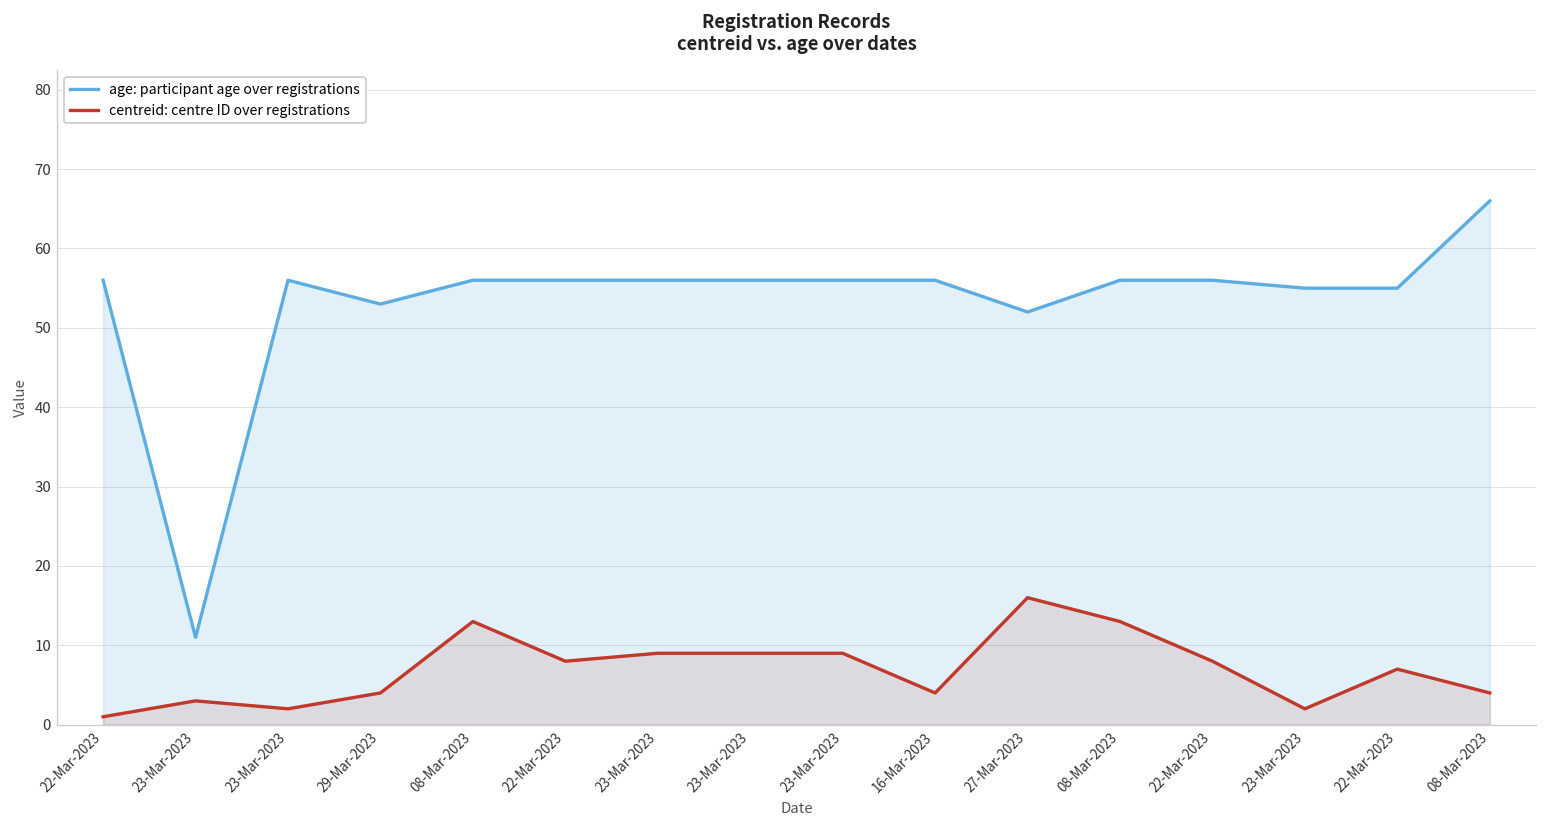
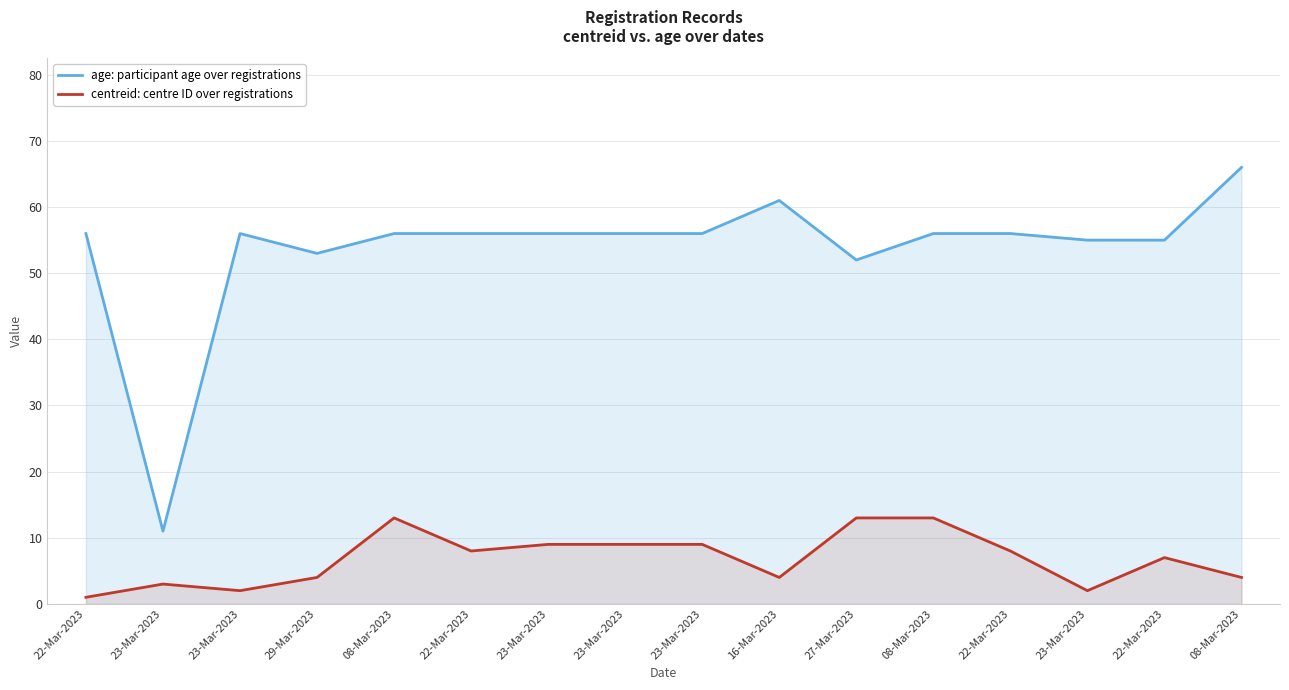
age: participant age over registrations, 16-Mar-2023: 56 -> 61
centreid: centre ID over registrations, 27-Mar-2023: 16 -> 13
